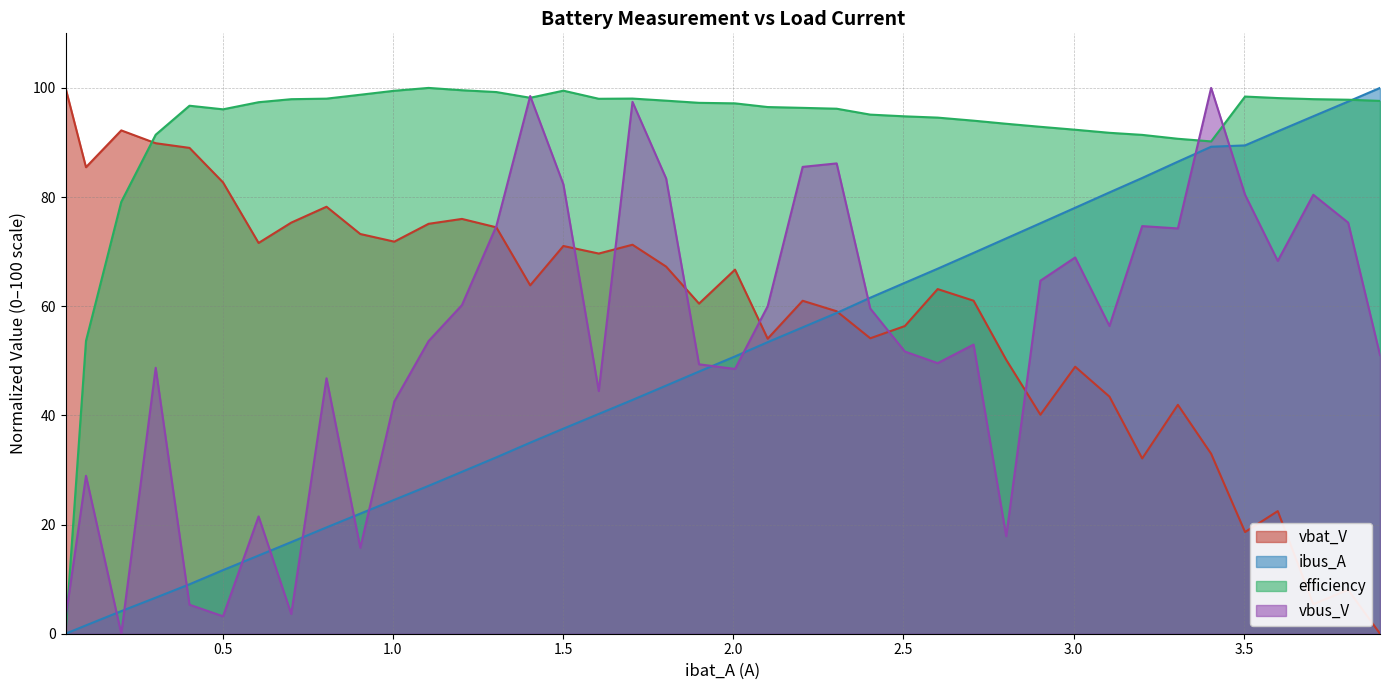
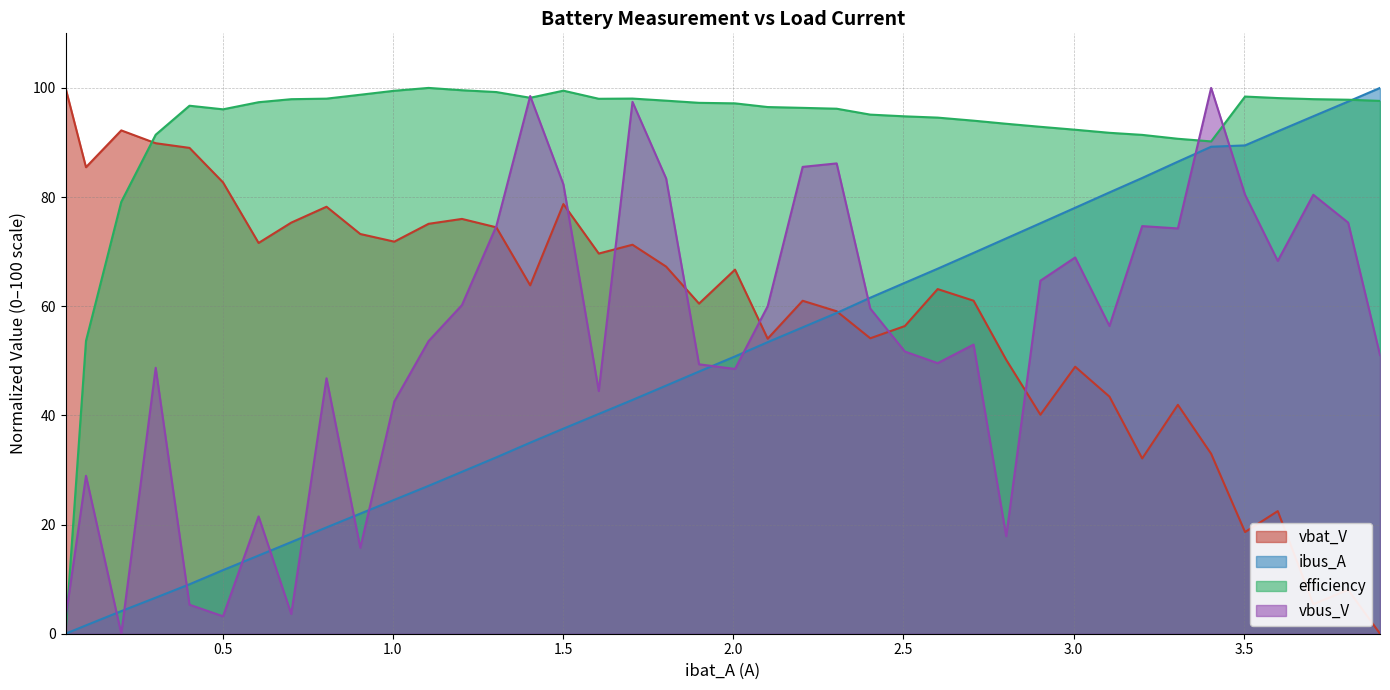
vbat_V, 1.5: 71 -> 79
